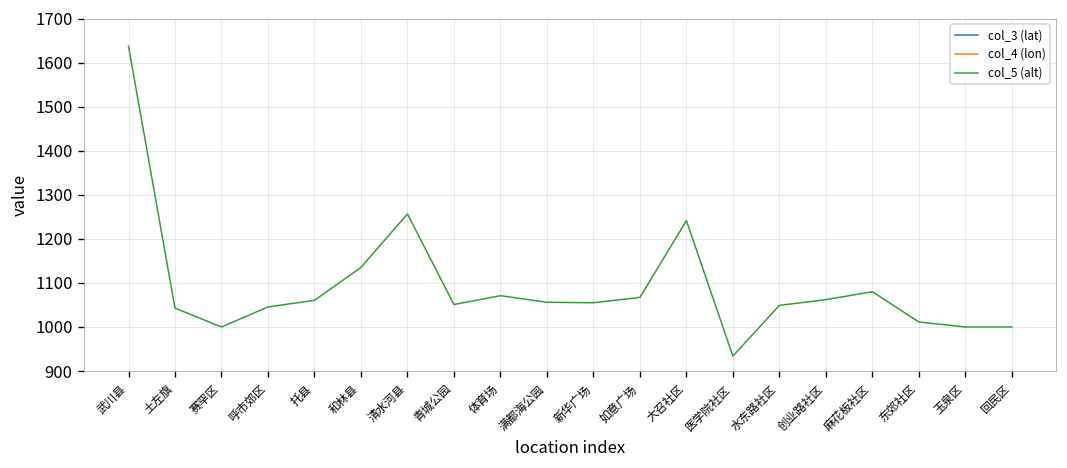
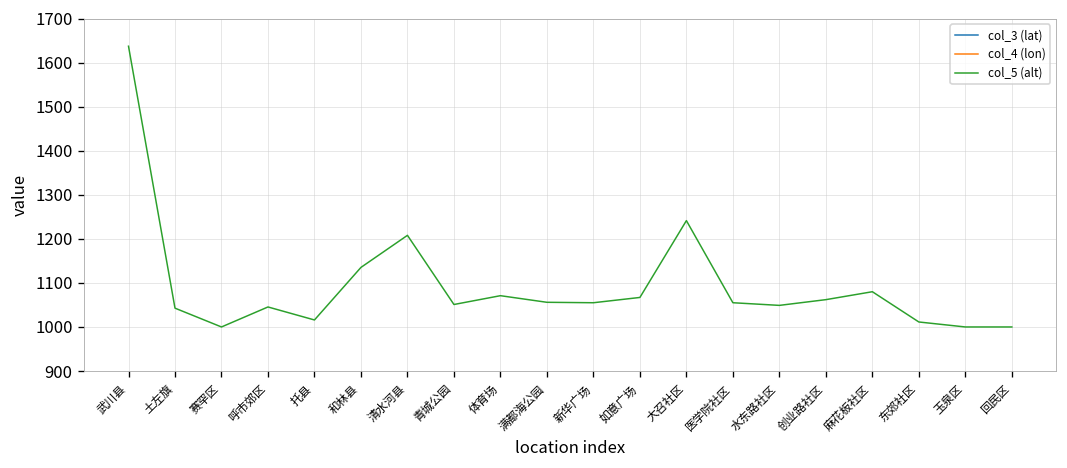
col_5 (alt), 托县: 1060 -> 1020
col_5 (alt), 清水河县: 1260 -> 1210
col_5 (alt), 医学院社区: 930 -> 1060
